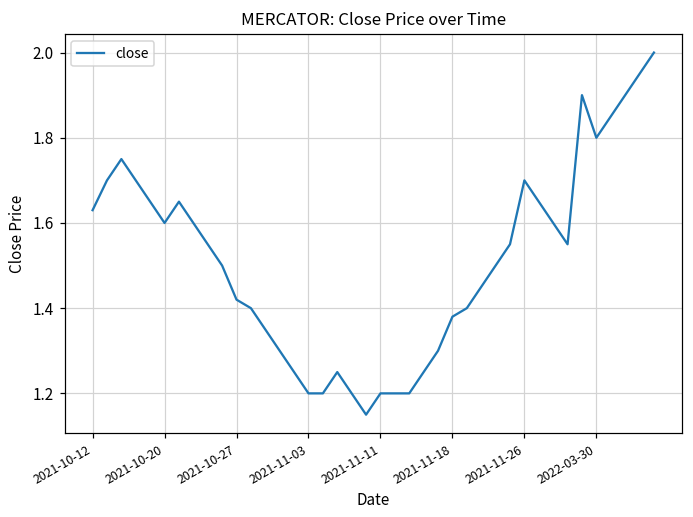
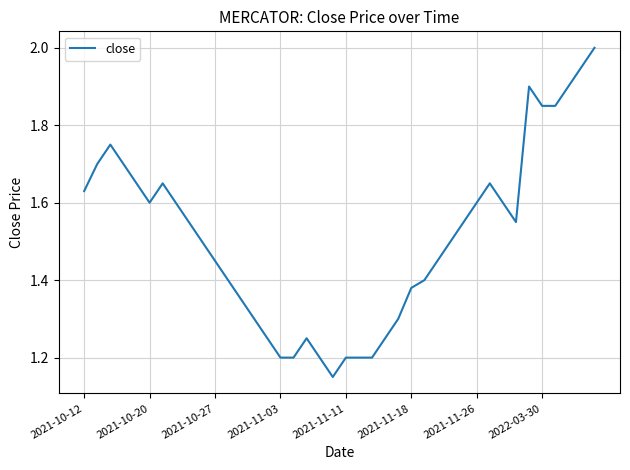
2021-10-27: 1.42 -> 1.45
2021-11-26: 1.7 -> 1.6
2022-03-30: 1.80 -> 1.85
